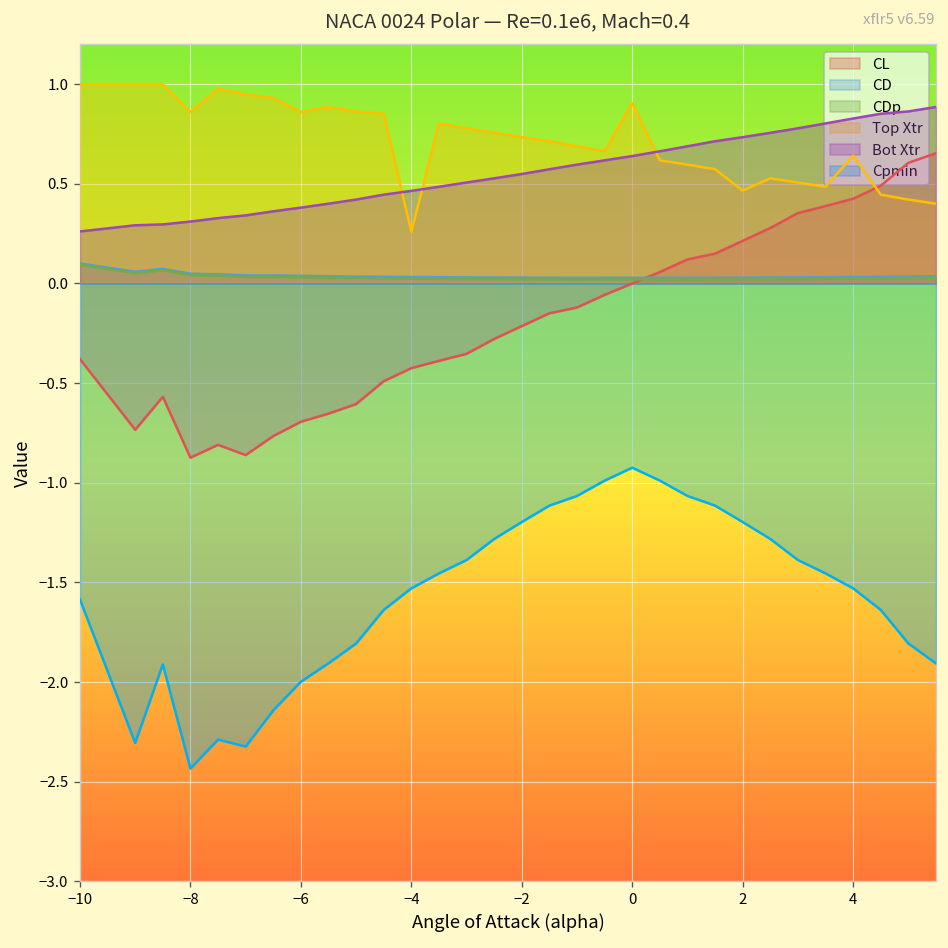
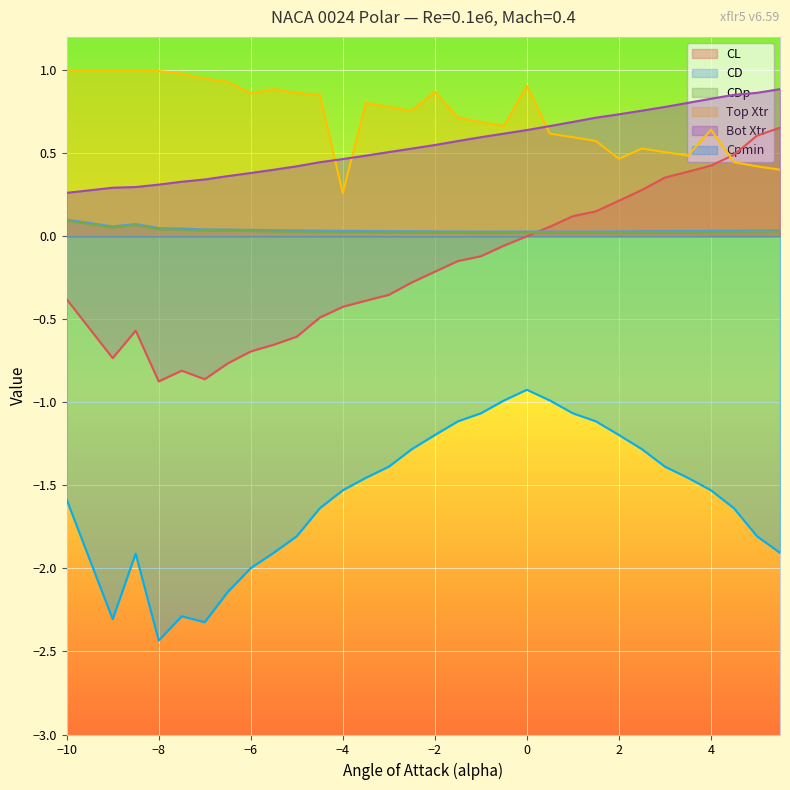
Top Xtr, −8: 0.86 -> 0.99
Top Xtr, −2: 0.73 -> 0.87
